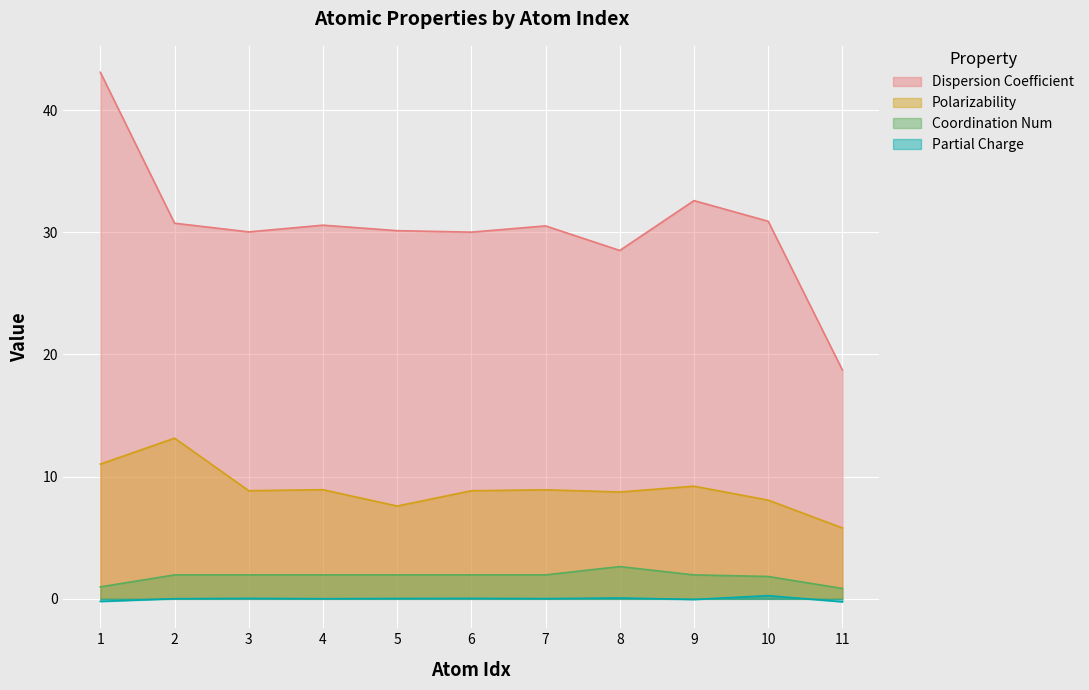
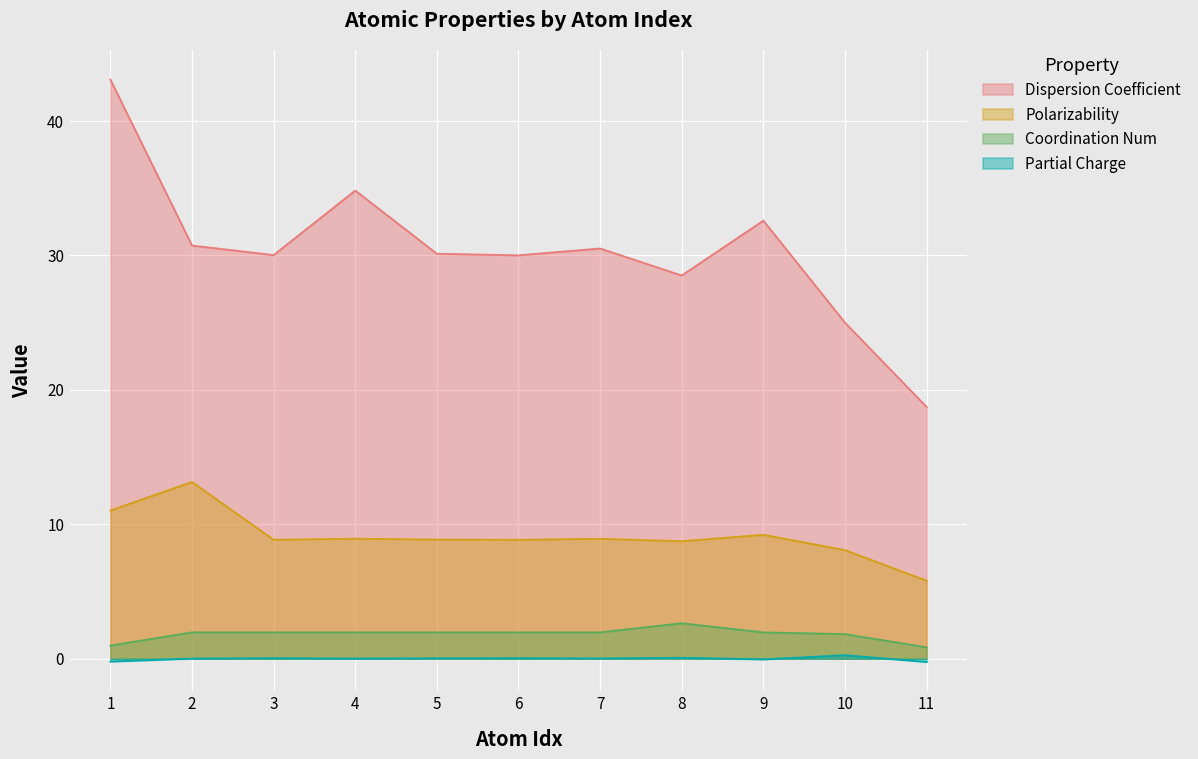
Dispersion Coefficient, 4: 30.6 -> 34.8
Polarizability, 5: 7.6 -> 8.9
Dispersion Coefficient, 10: 30.9 -> 25.0
